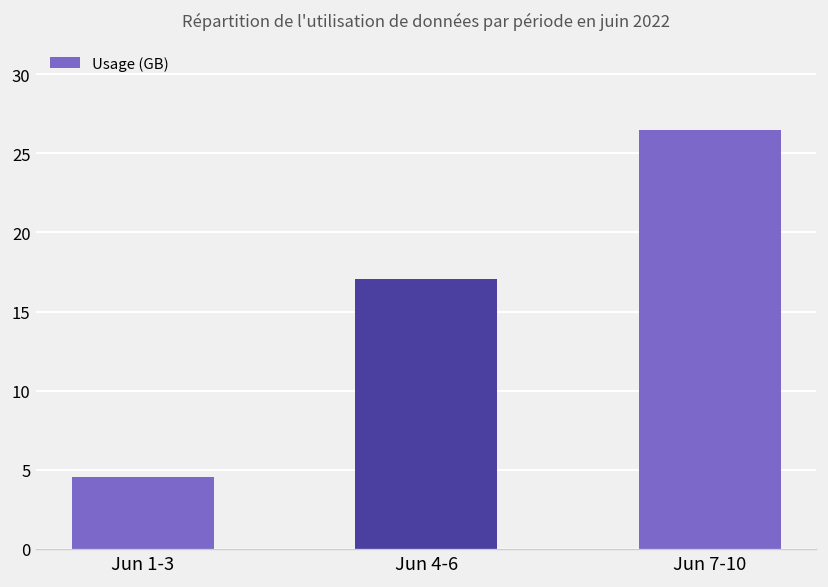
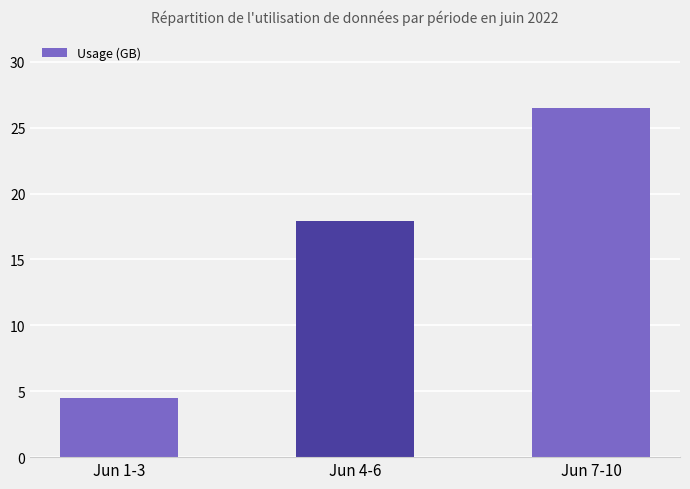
Jun 4-6: 17.1 -> 17.9
